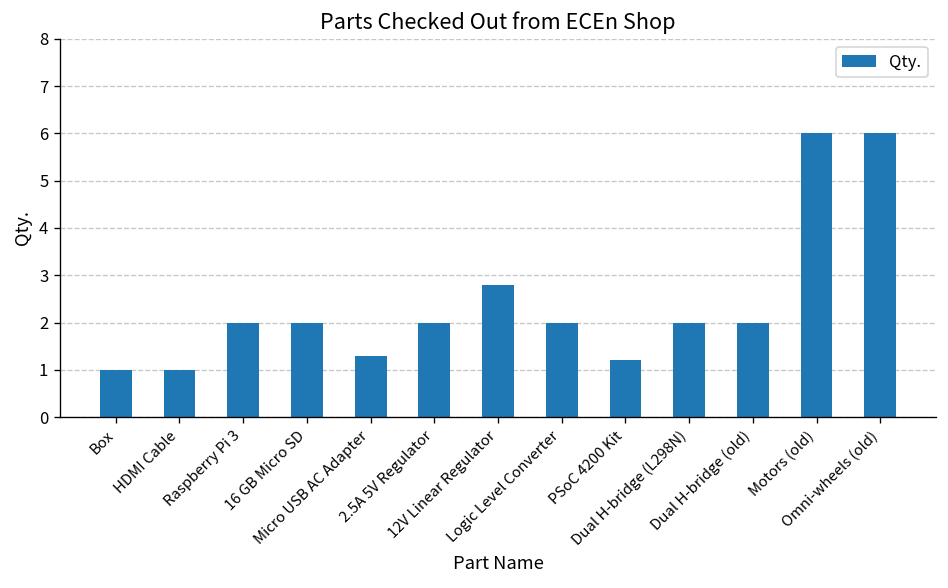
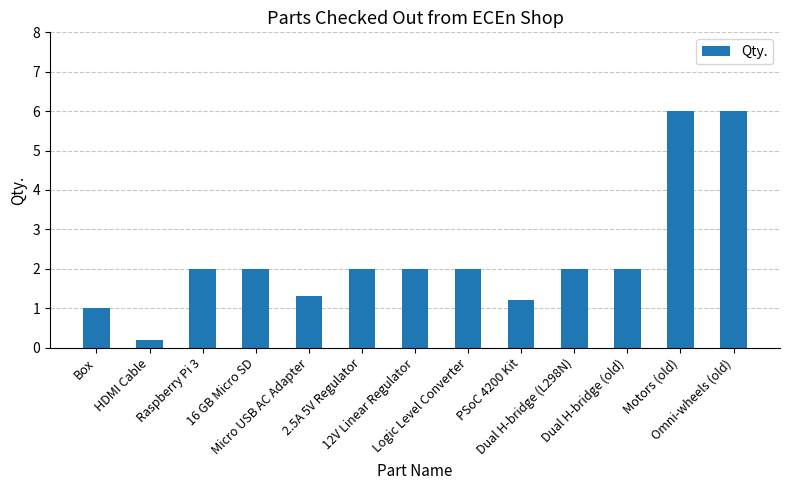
HDMI Cable: 1.0 -> 0.2
12V Linear Regulator: 2.8 -> 2.0
